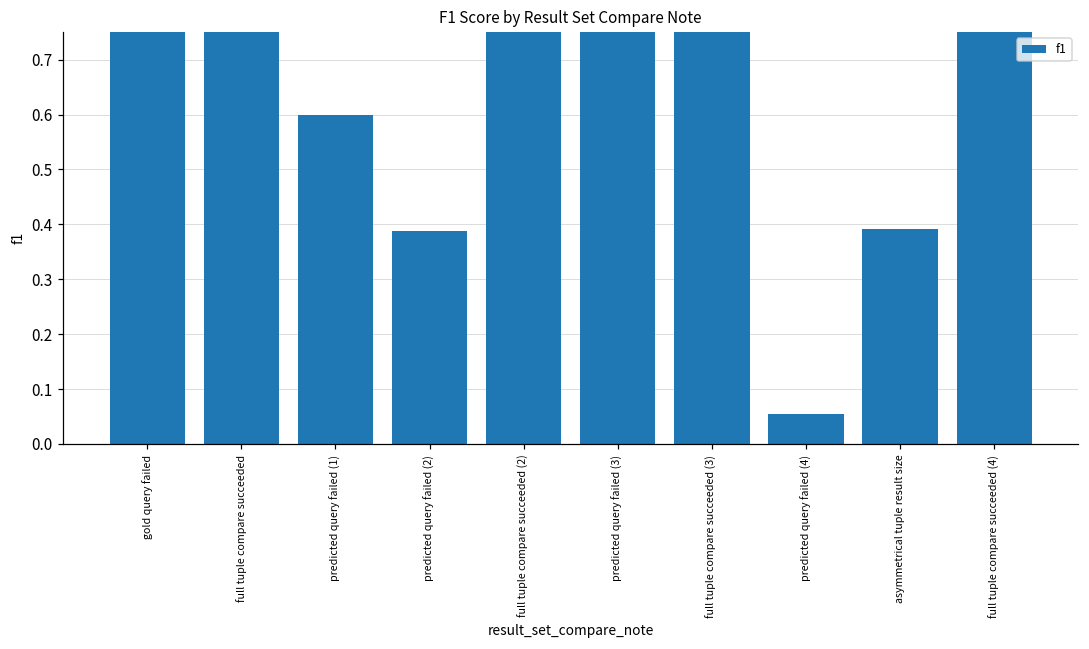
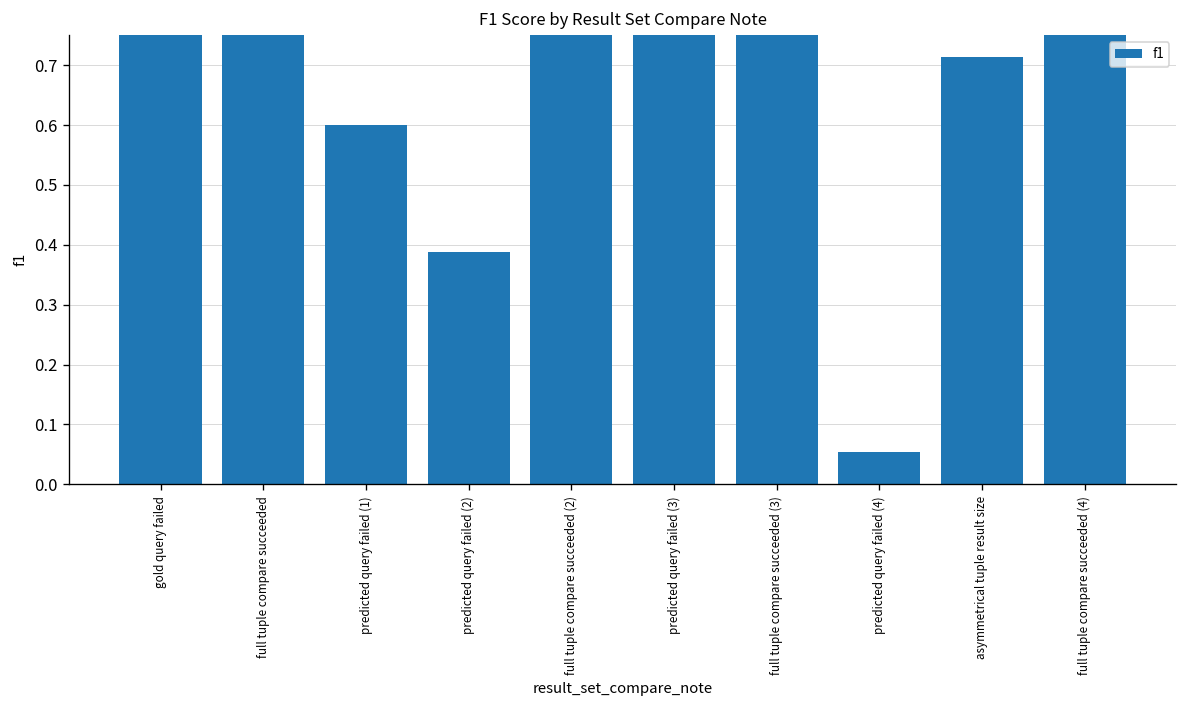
asymmetrical tuple result size: 0.39 -> 0.71
